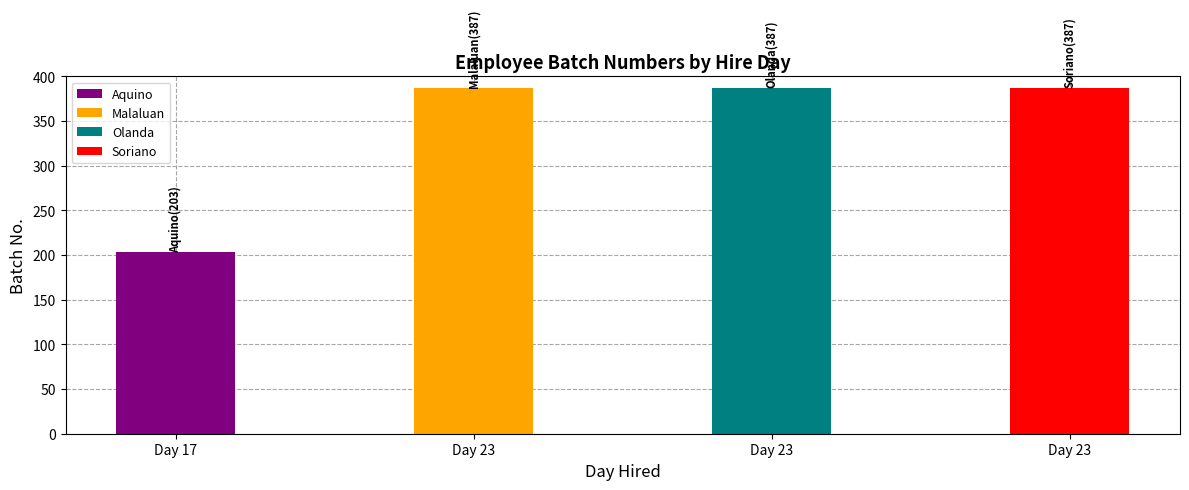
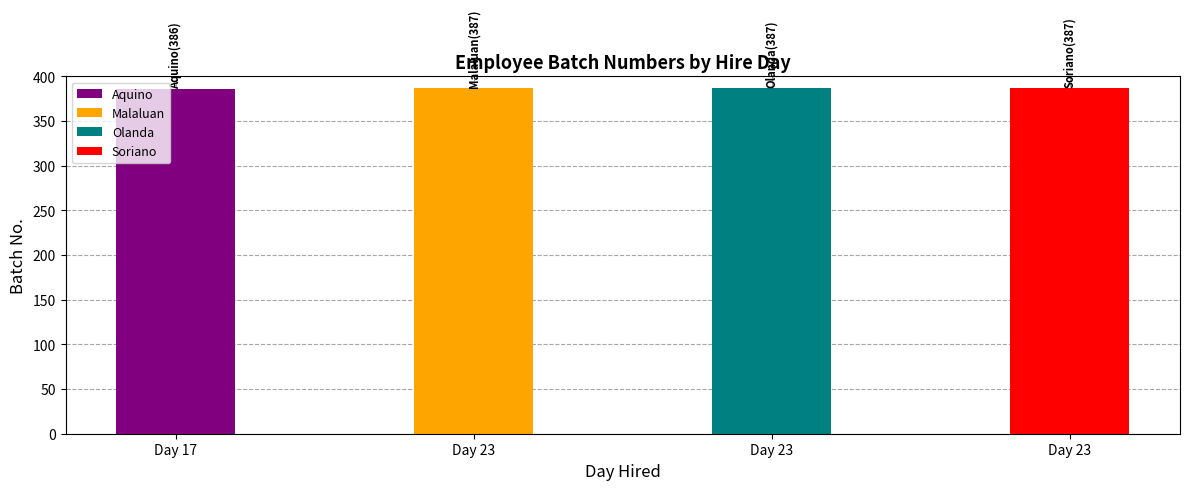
Day 17: (203) -> (386)
